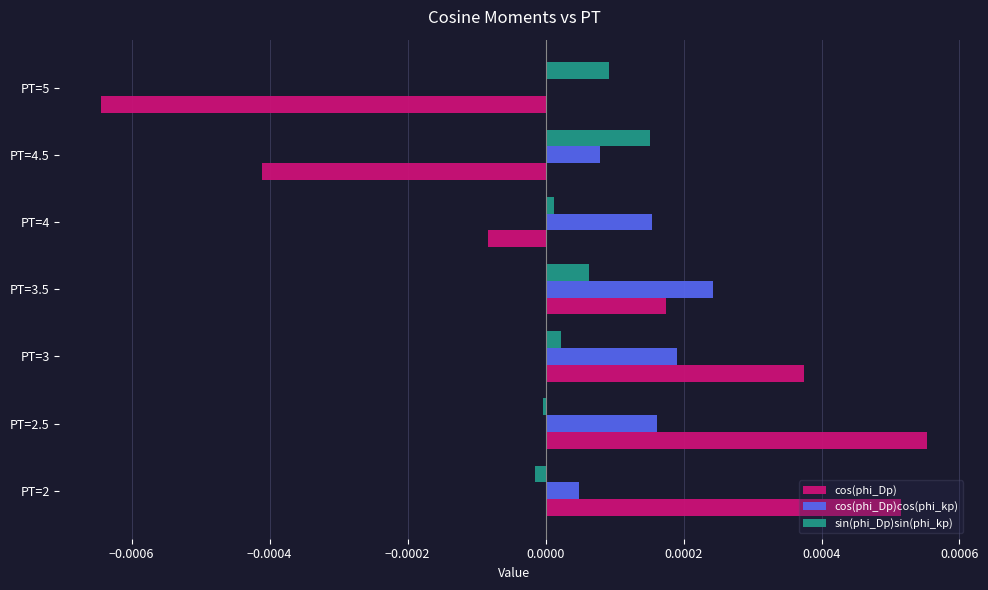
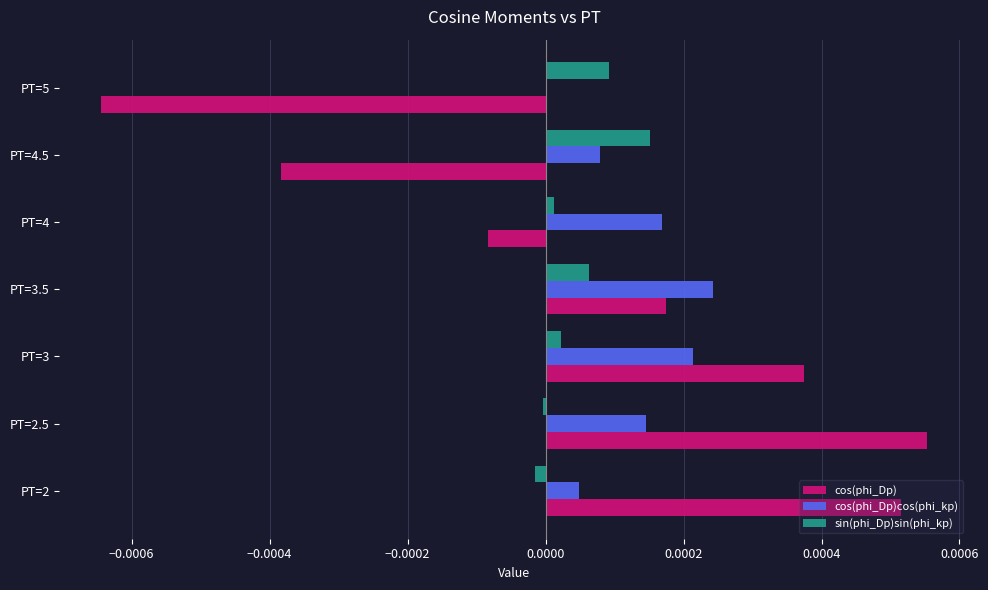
cos(phi_Dp), PT=4.5: -0.00041 -> -0.00038
cos(phi_Dp)cos(phi_kp), PT=4: 0.00015 -> 0.00017
cos(phi_Dp)cos(phi_kp), PT=3: 0.00019 -> 0.00021
cos(phi_Dp)cos(phi_kp), PT=2.5: 0.00016 -> 0.00015
